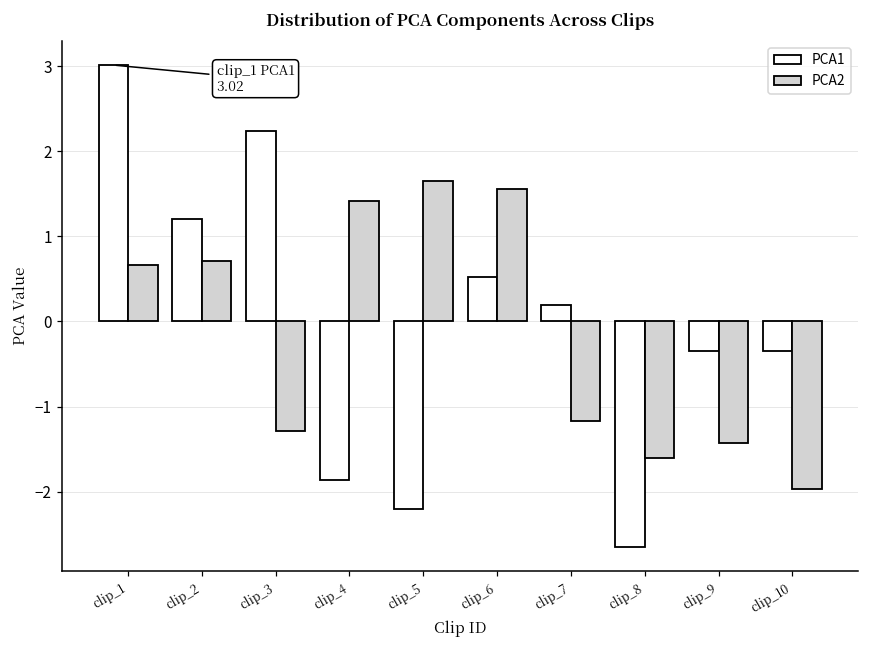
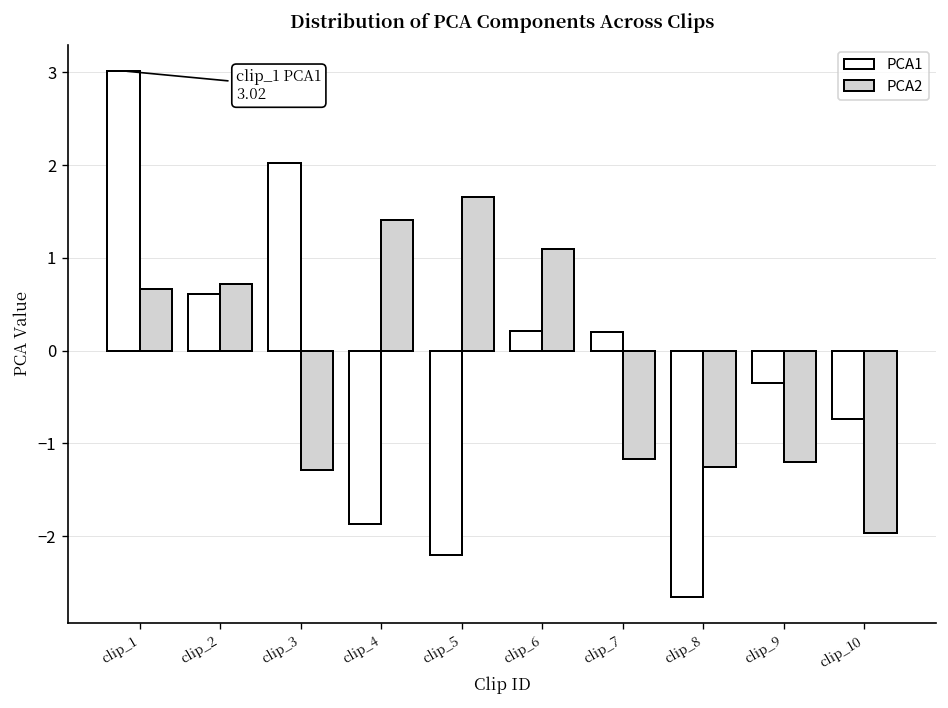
PCA1, clip_2: 1.2 -> 0.6
PCA1, clip_3: 2.2 -> 2.0
PCA1, clip_6: 0.5 -> 0.2
PCA2, clip_6: 1.6 -> 1.1
PCA2, clip_8: -1.6 -> -1.3
PCA2, clip_9: -1.4 -> -1.2
PCA1, clip_10: -0.3 -> -0.7
